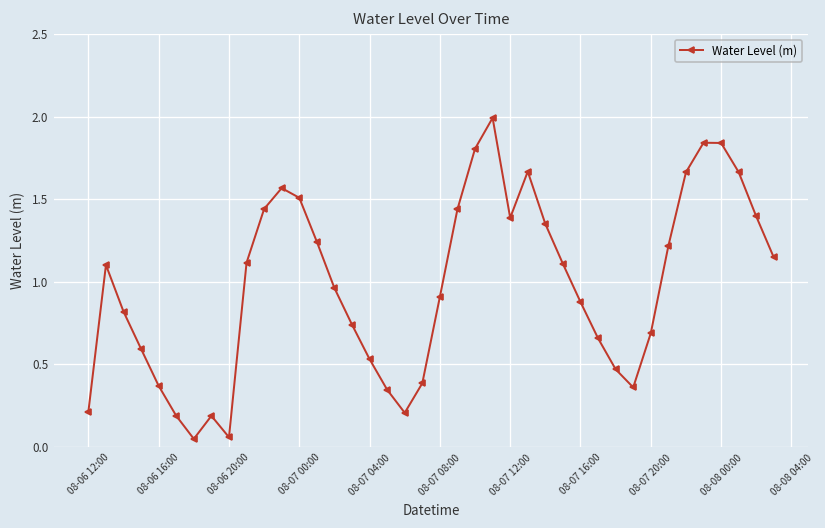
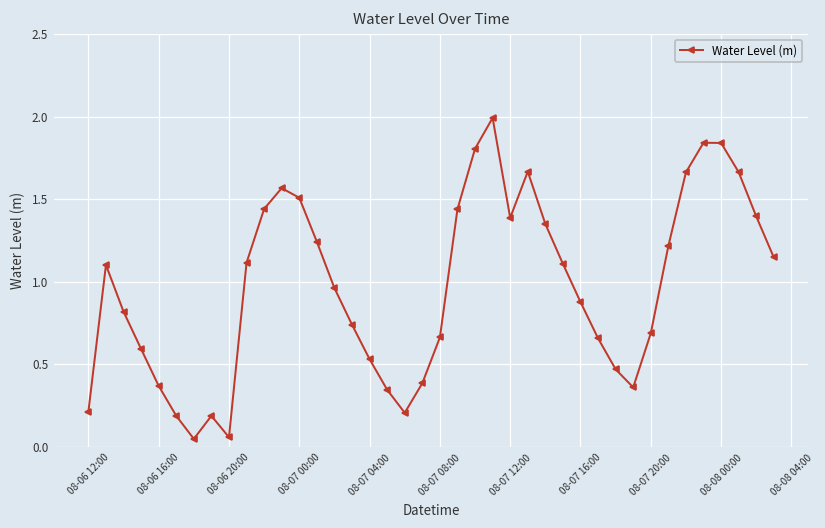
08-07 08:00: 0.91 -> 0.66
